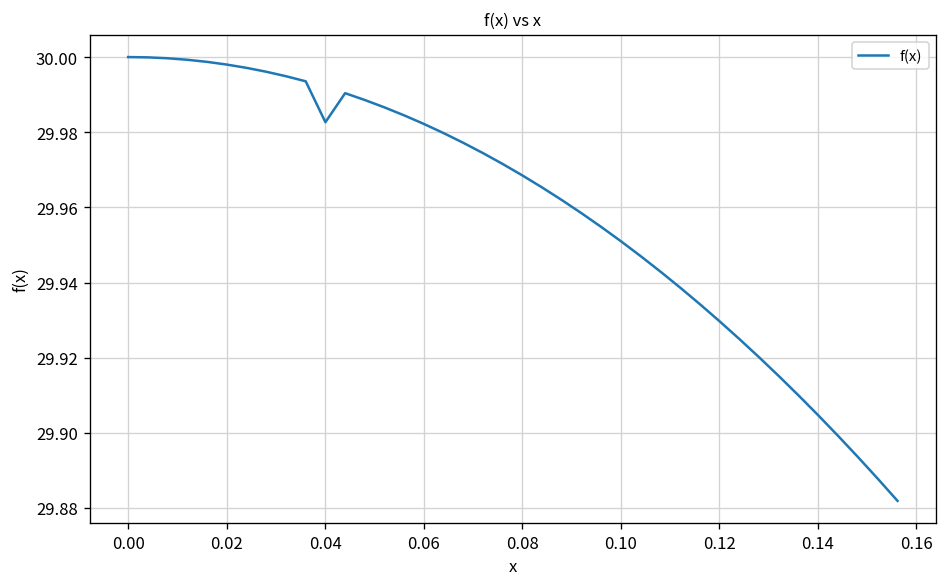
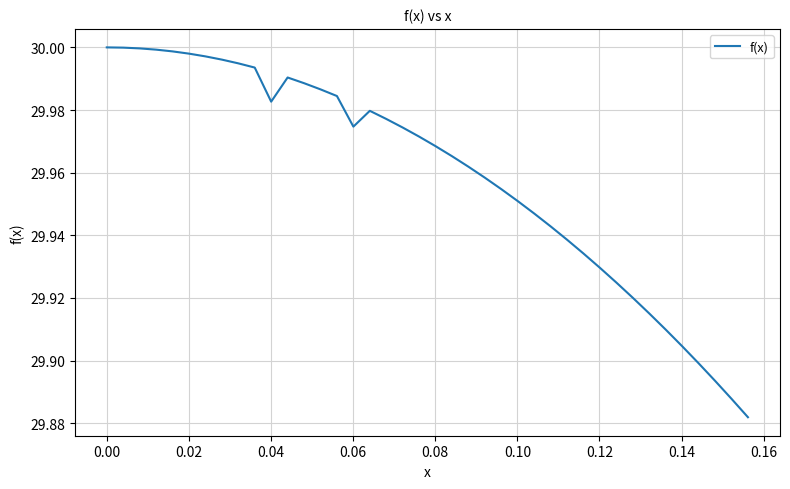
0.06: 29.982 -> 29.975
